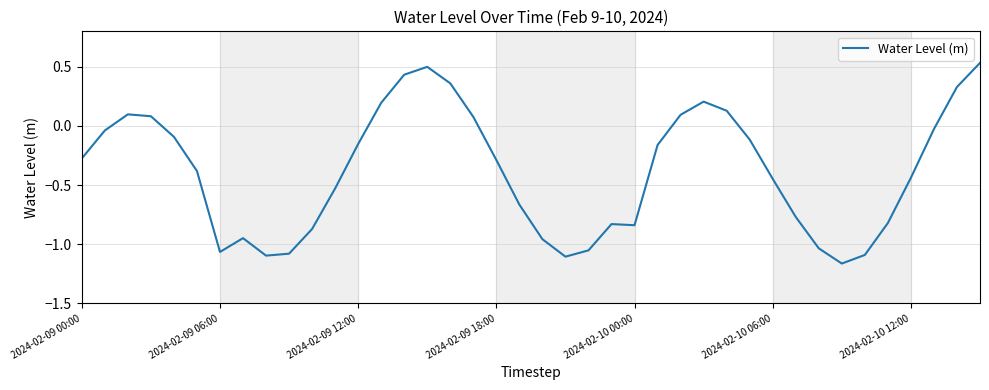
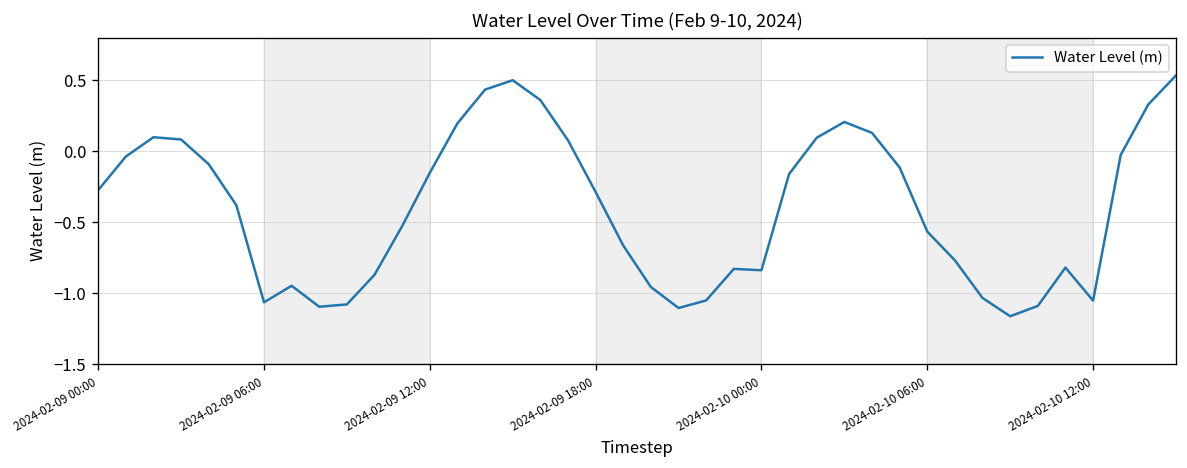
2024-02-10 06:00: -0.45 -> -0.57
2024-02-10 12:00: -0.44 -> -1.05
